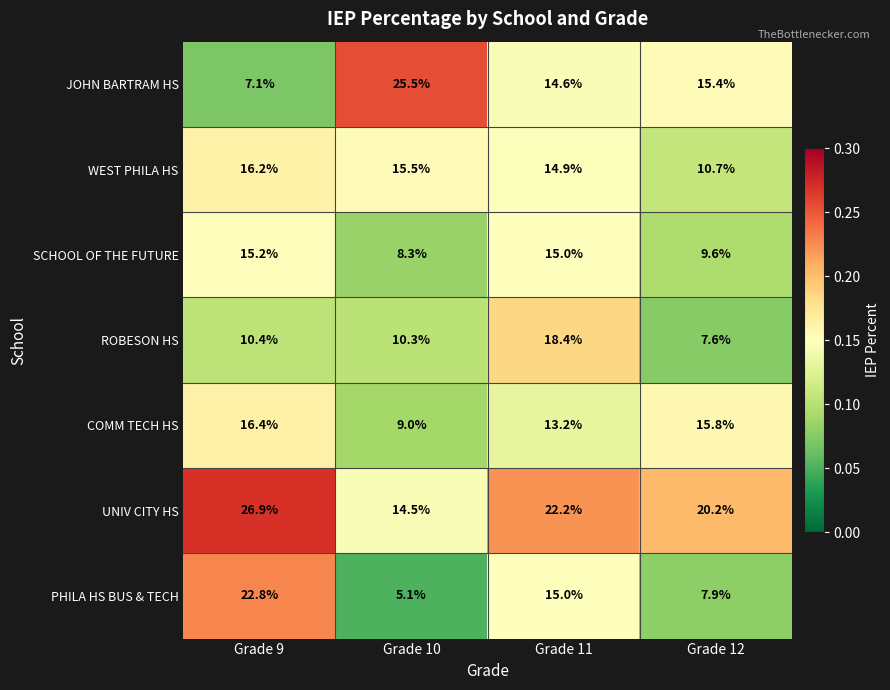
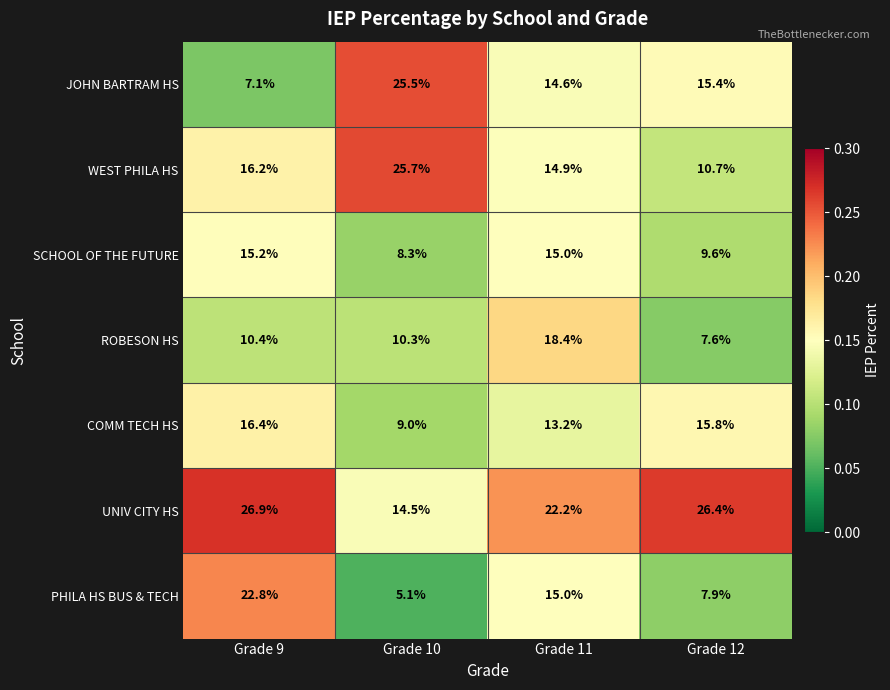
WEST PHILA HS, Grade 10: 15.5% -> 25.7%
UNIV CITY HS, Grade 12: 20.2% -> 26.4%
